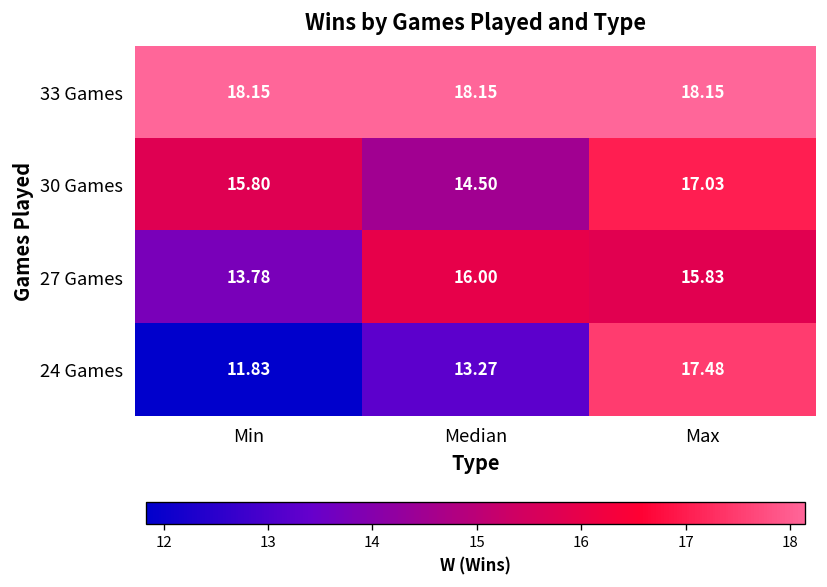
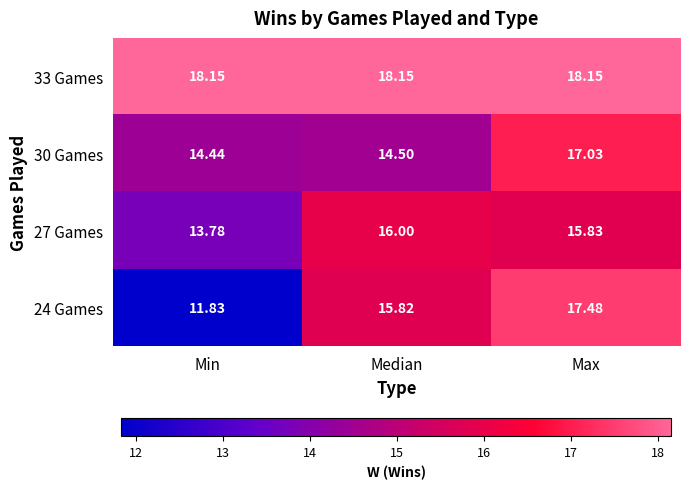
30 Games, Min: 15.80 -> 14.44
24 Games, Median: 13.27 -> 15.82
